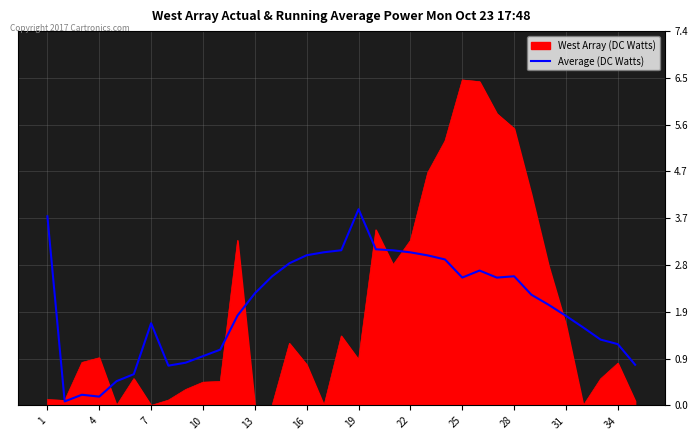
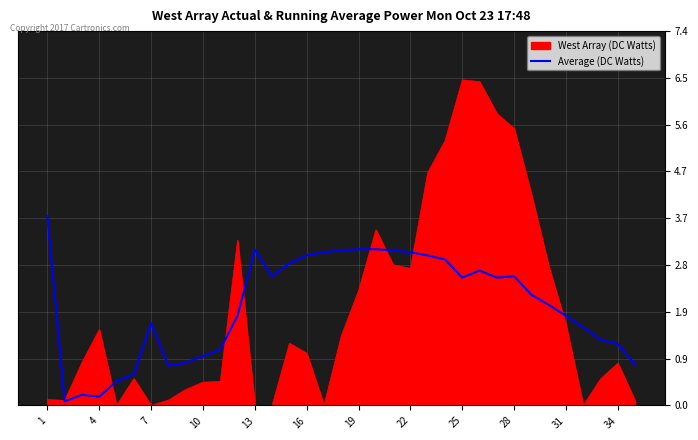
West Array (DC Watts), 4: 0.9 -> 1.5
Average (DC Watts), 13: 2.2 -> 3.1
West Array (DC Watts), 16: 0.8 -> 1.0
West Array (DC Watts), 19: 0.9 -> 2.3
Average (DC Watts), 19: 3.9 -> 3.1
West Array (DC Watts), 22: 3.3 -> 2.7
